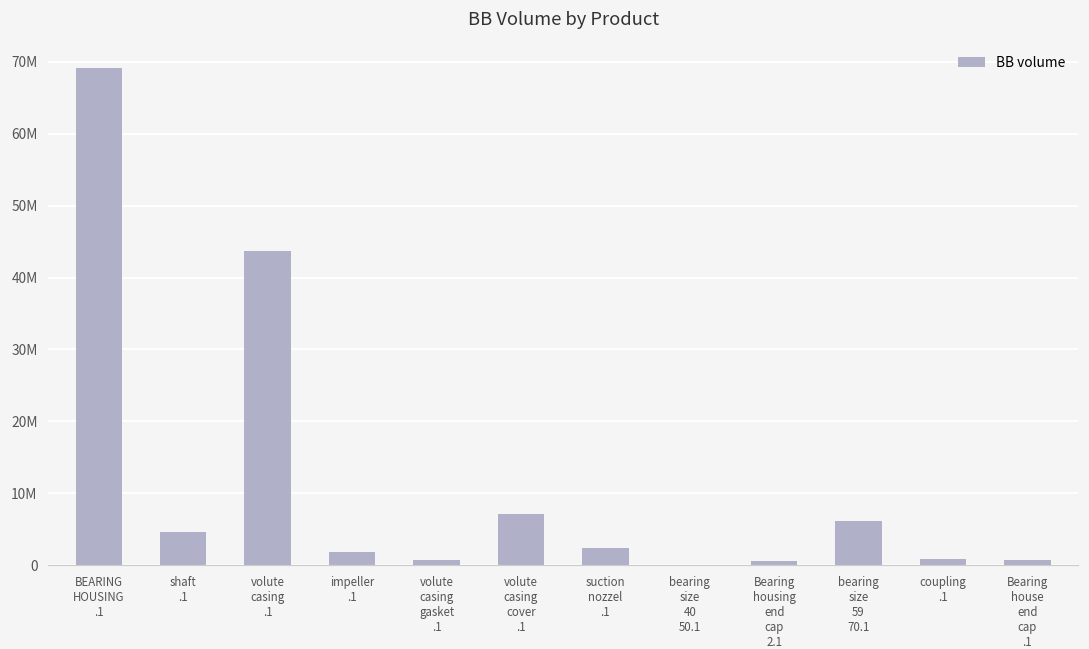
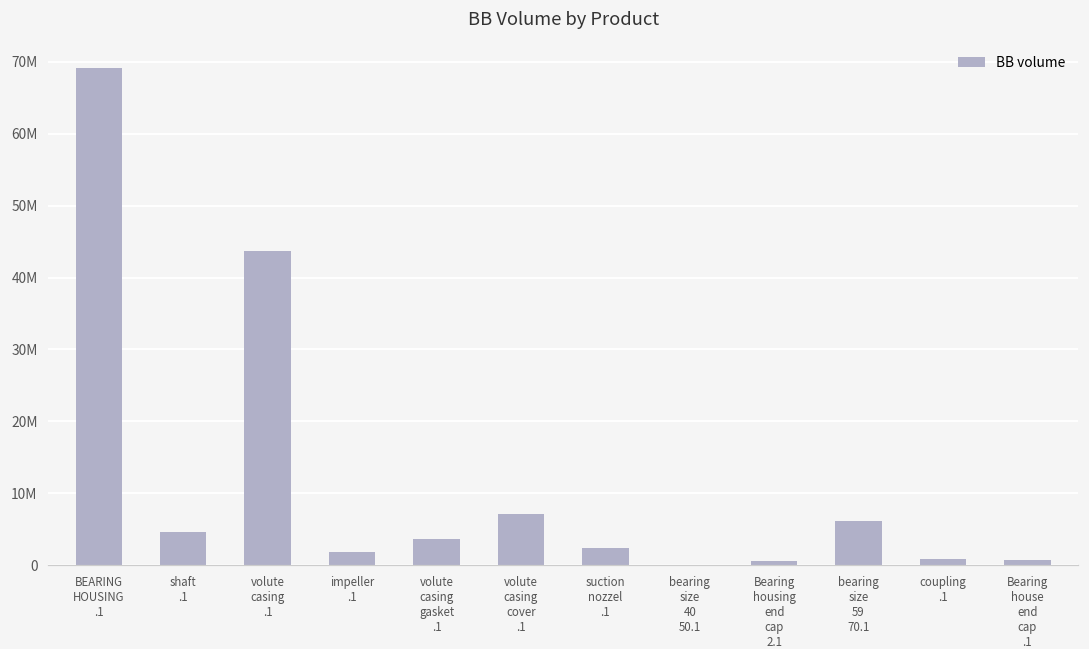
volute casing gasket .1: 1000000 -> 4000000
